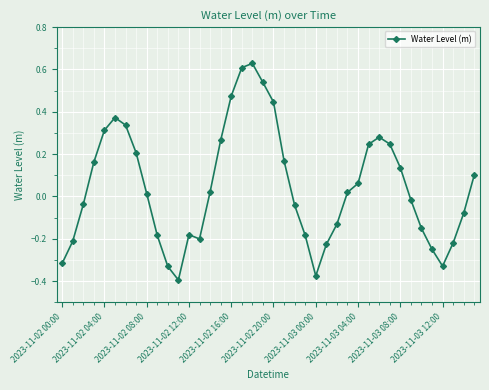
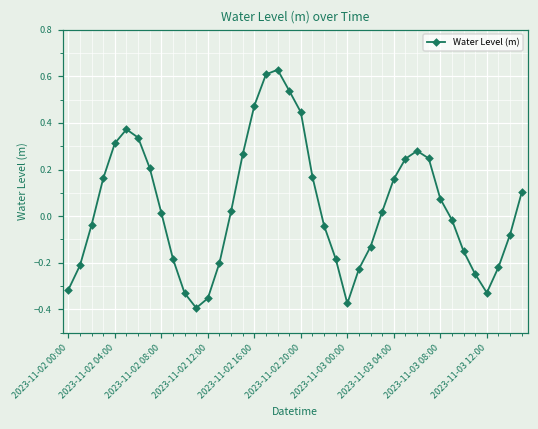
2023-11-02 12:00: -0.18 -> -0.35
2023-11-03 04:00: 0.06 -> 0.16
2023-11-03 08:00: 0.14 -> 0.07
